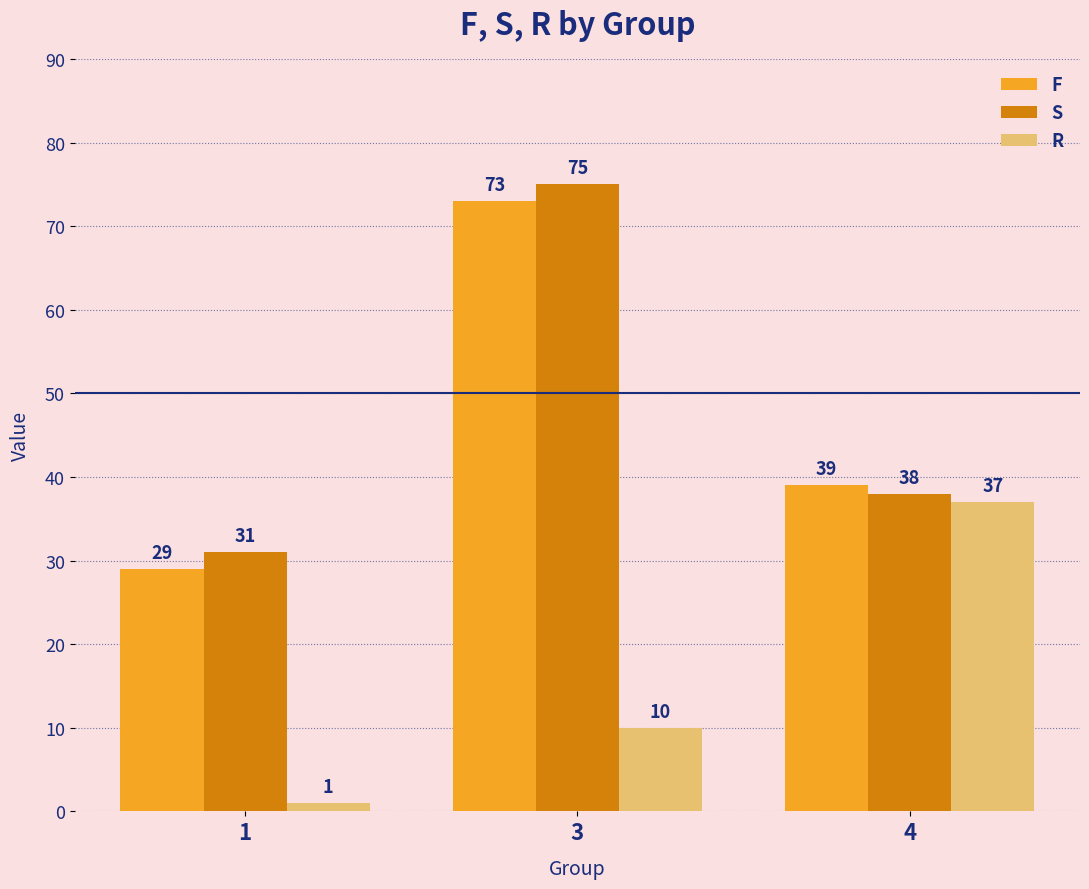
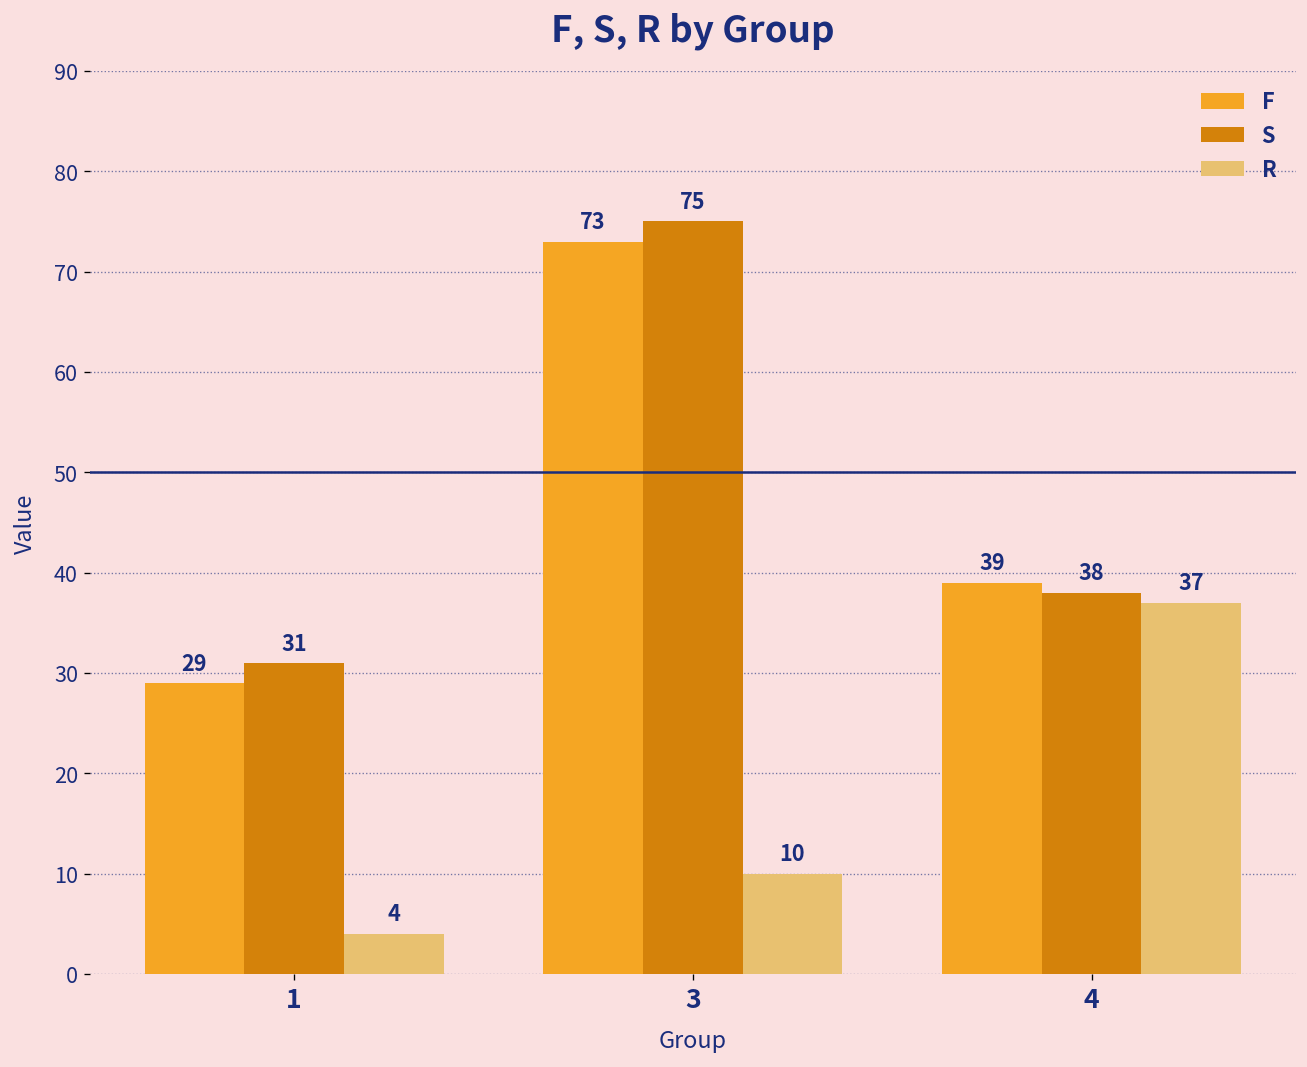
R, 1: 1 -> 4
